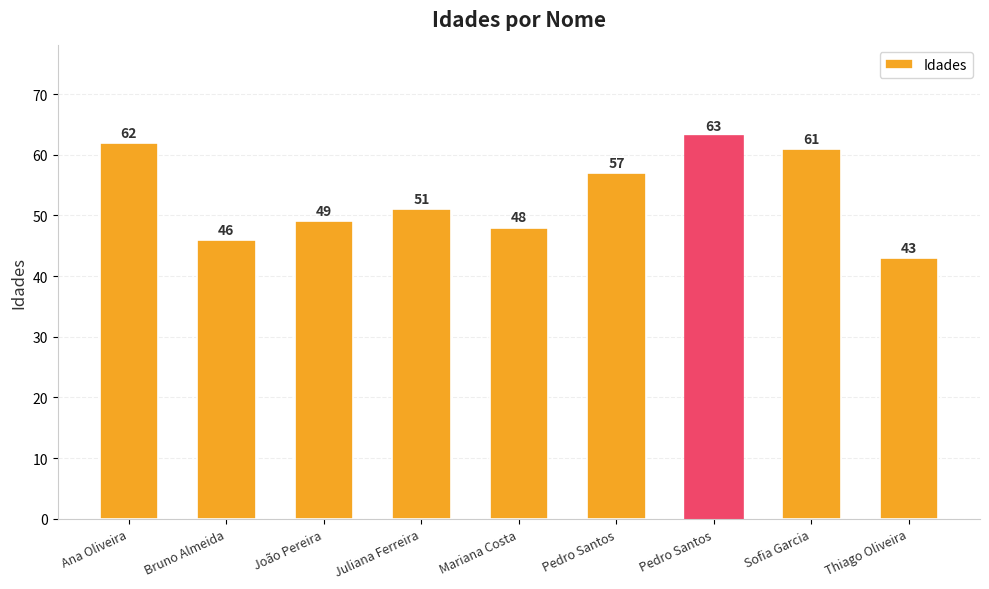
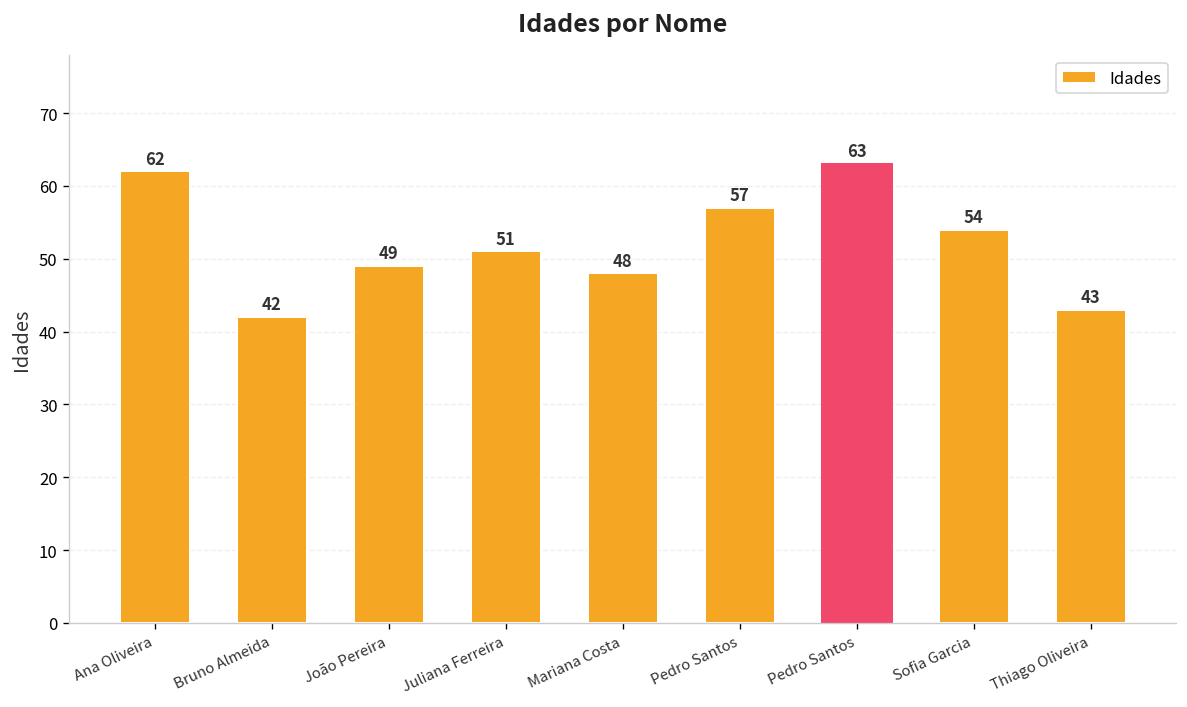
Bruno Almeida: 46 -> 42
Sofia Garcia: 61 -> 54
